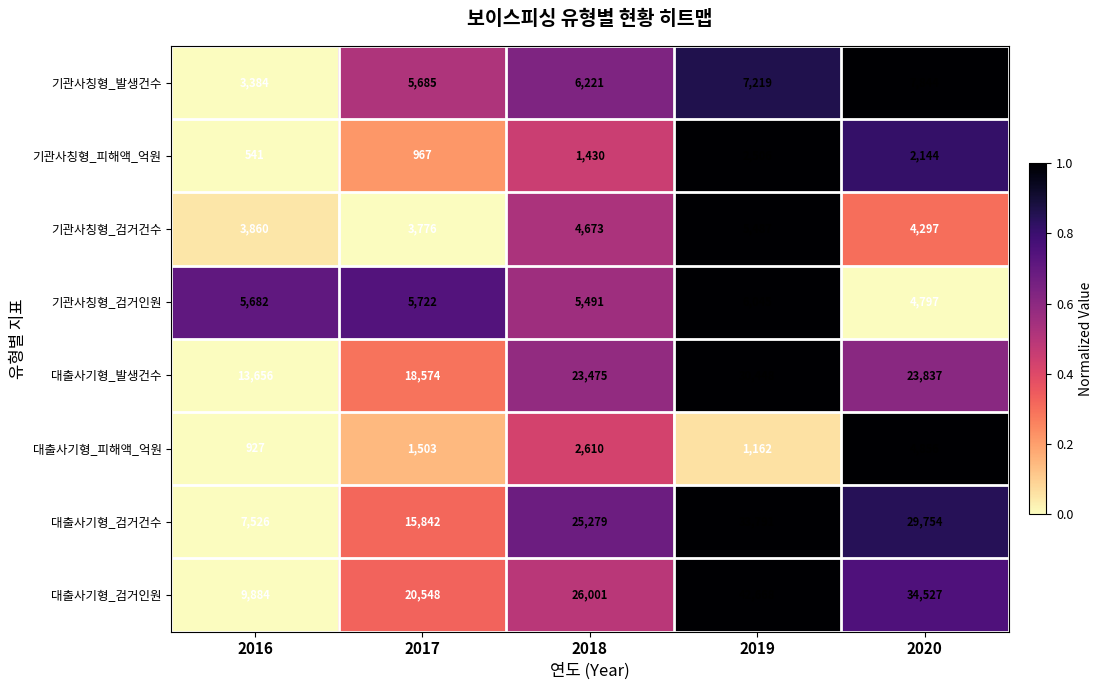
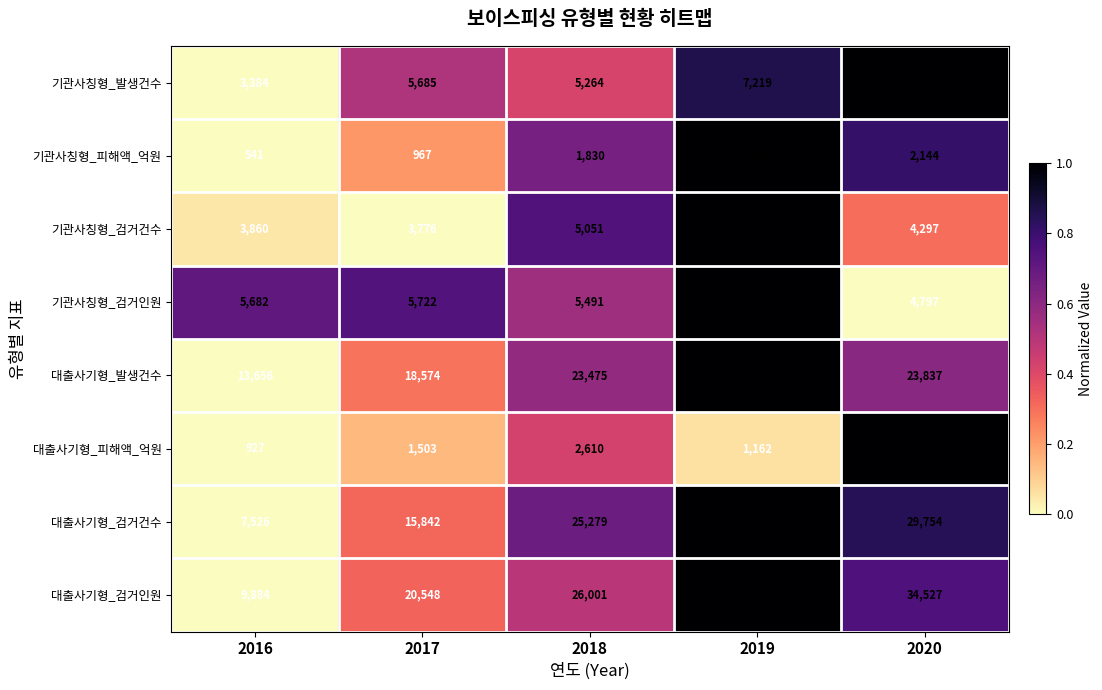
기관사칭형_발생건수, 2018: 6,221 -> 5,264
기관사칭형_피해액_억원, 2018: 1,430 -> 1,830
기관사칭형_검거건수, 2018: 4,673 -> 5,051
